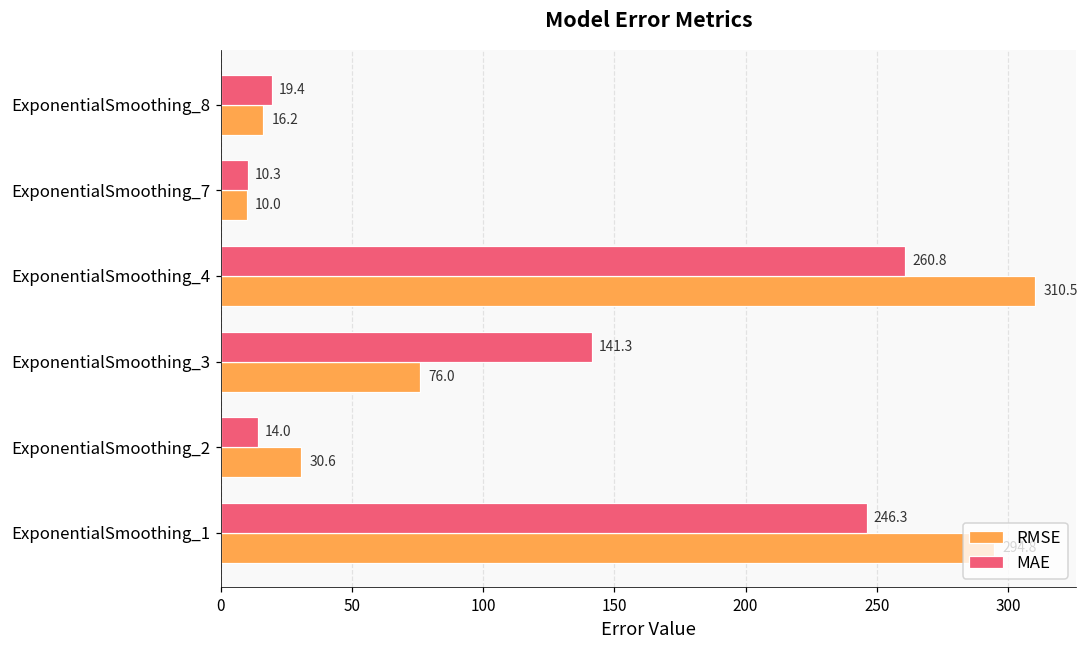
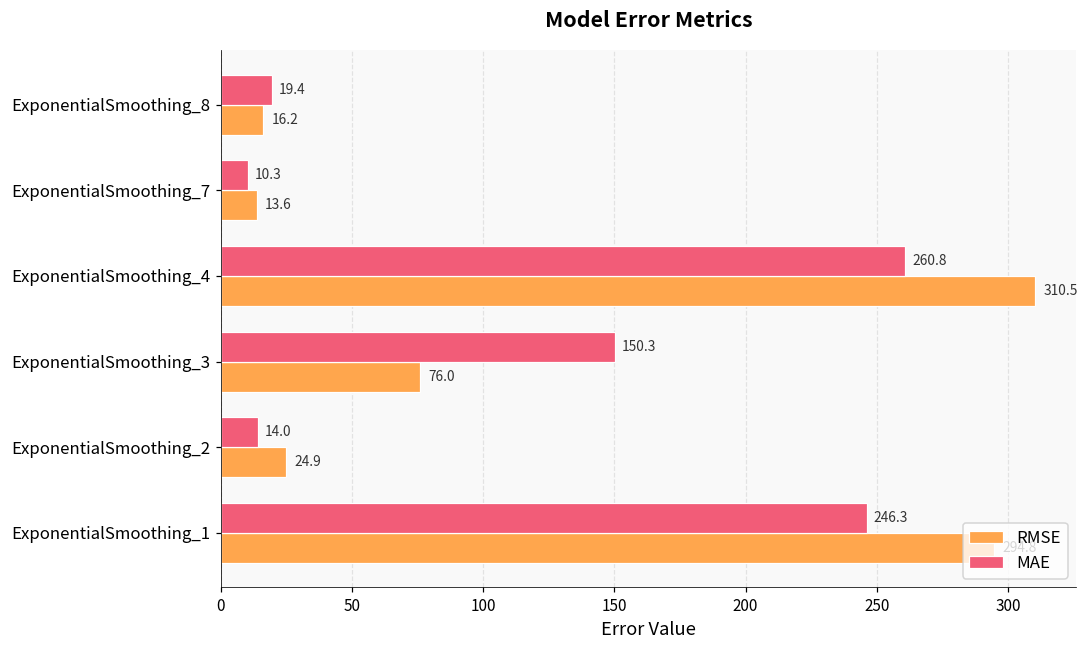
RMSE, ExponentialSmoothing_7: 10.0 -> 13.6
MAE, ExponentialSmoothing_3: 141.3 -> 150.3
RMSE, ExponentialSmoothing_2: 30.6 -> 24.9
